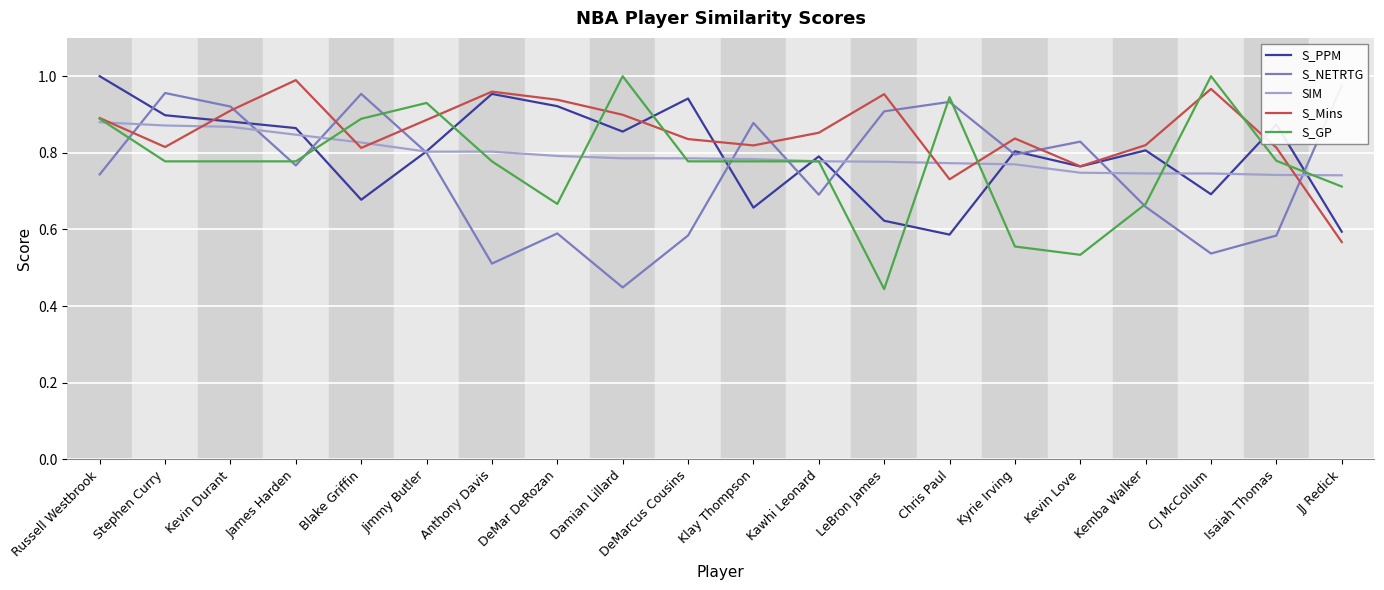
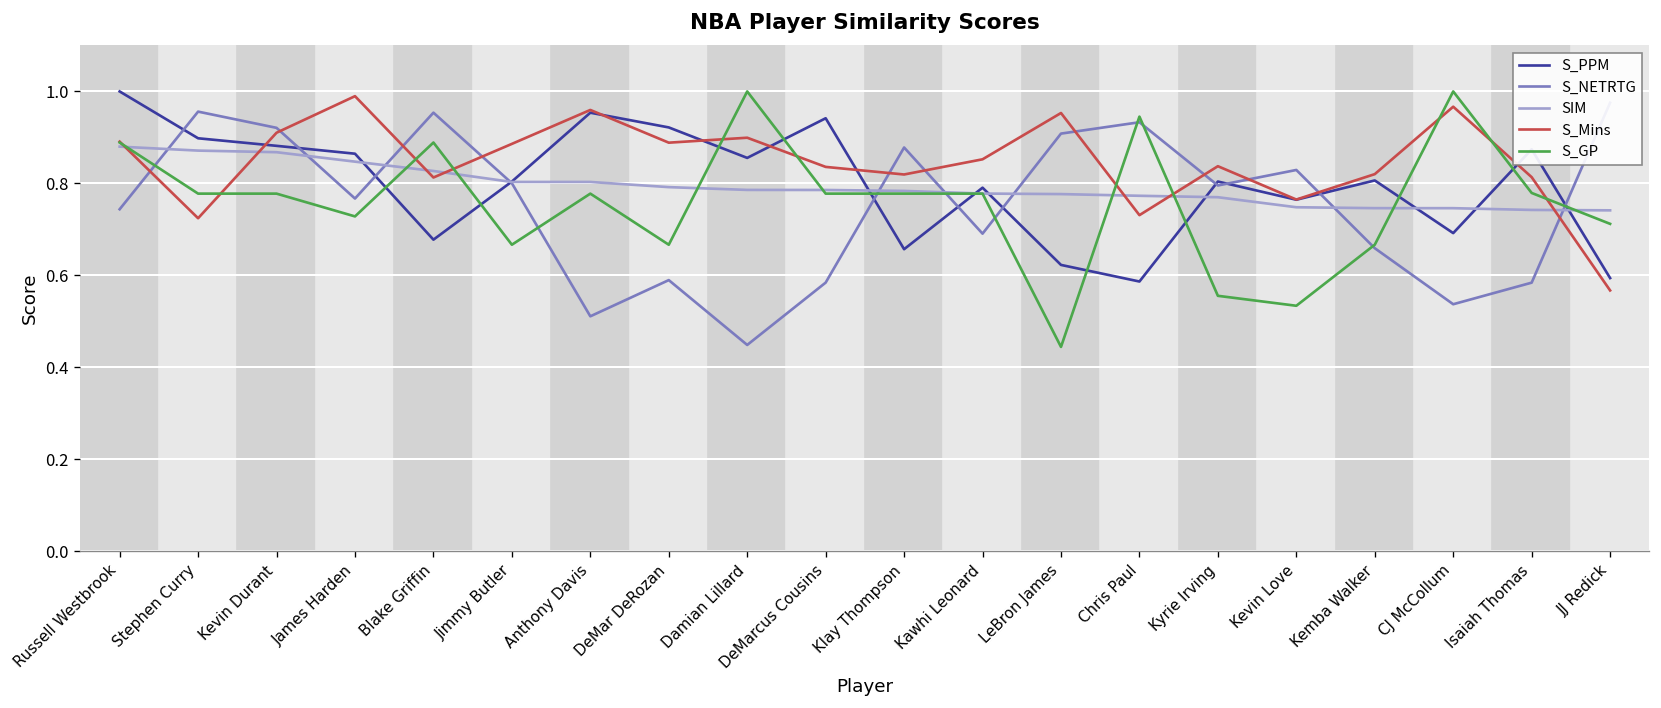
S_Mins, Stephen Curry: 0.82 -> 0.72
S_GP, James Harden: 0.78 -> 0.73
S_GP, Jimmy Butler: 0.93 -> 0.67
S_Mins, DeMar DeRozan: 0.94 -> 0.89
